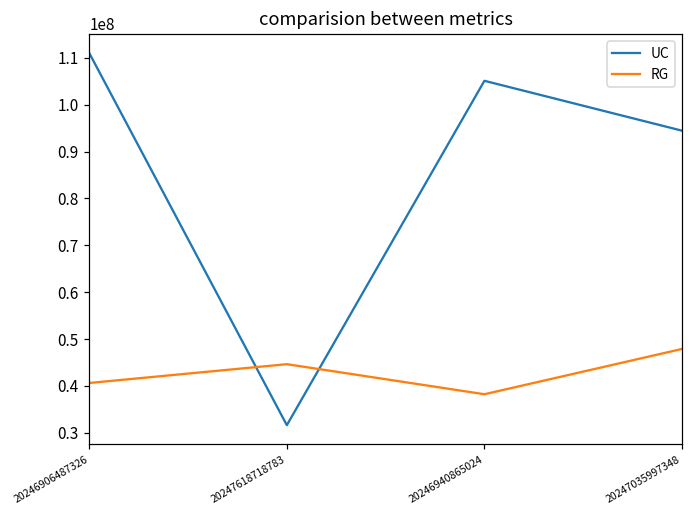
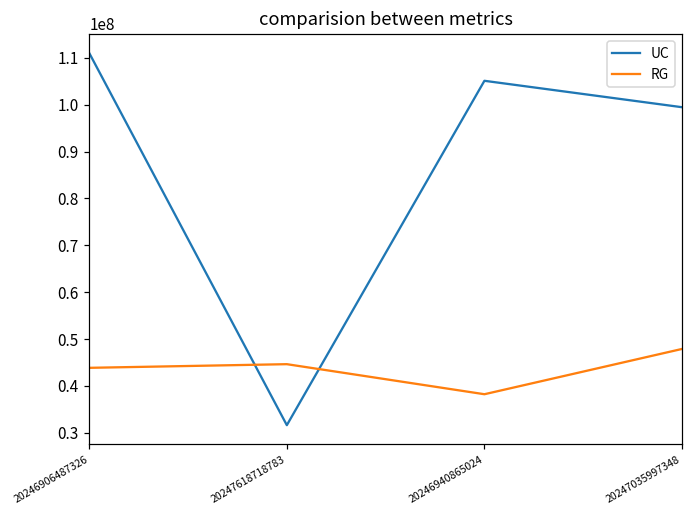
RG, 20246906487326: 41000000 -> 44000000
UC, 20247035997348: 94000000 -> 99000000
